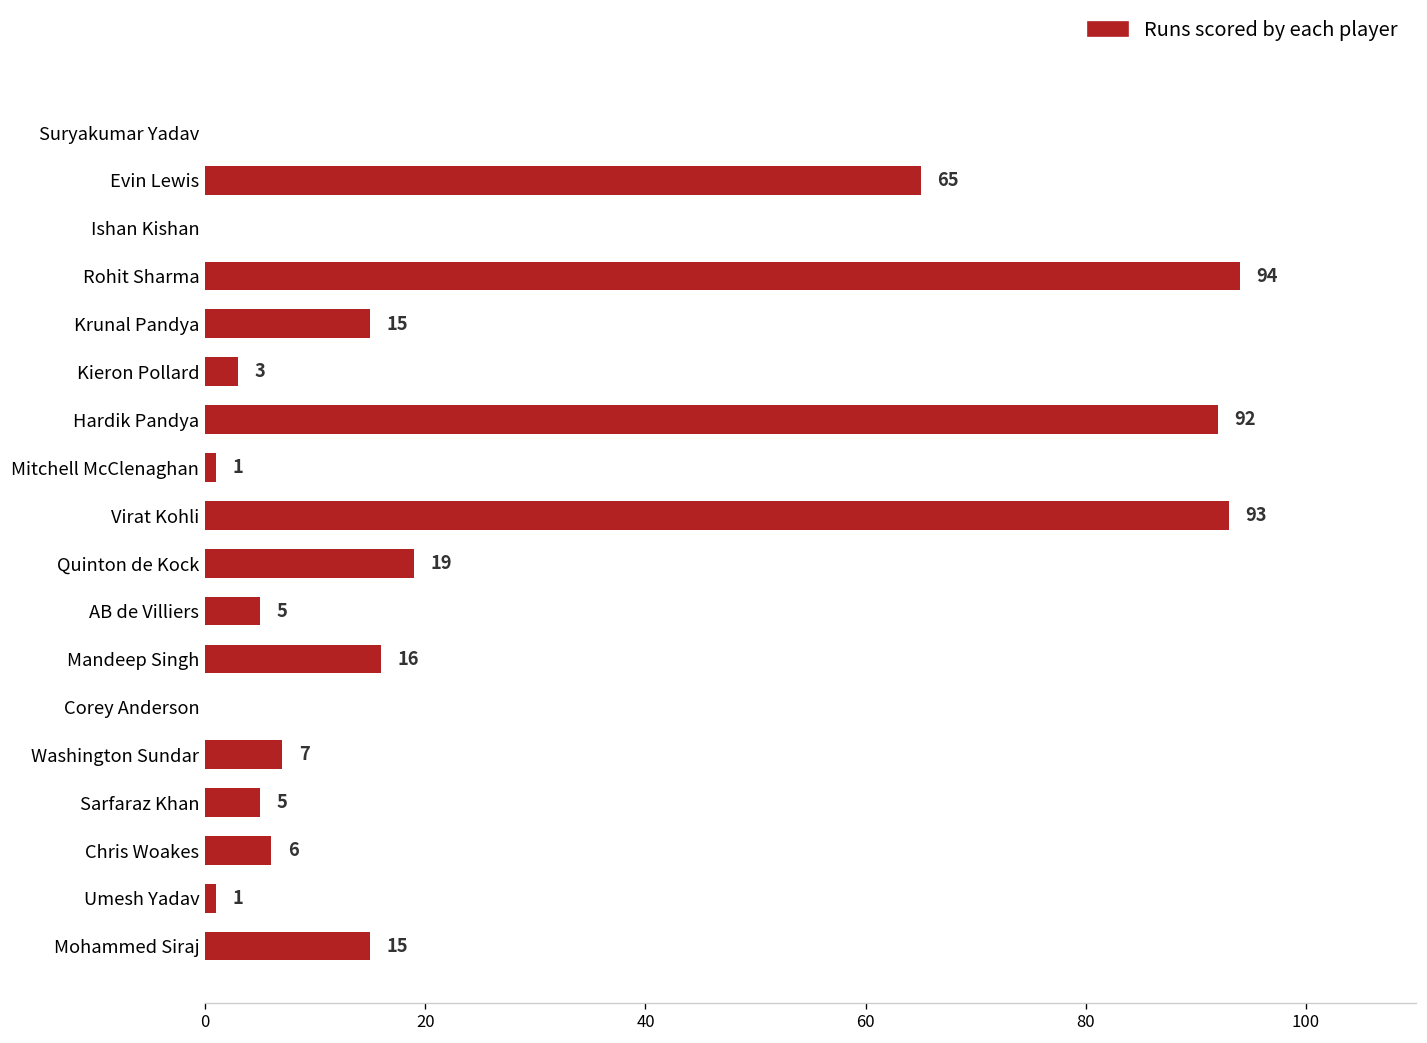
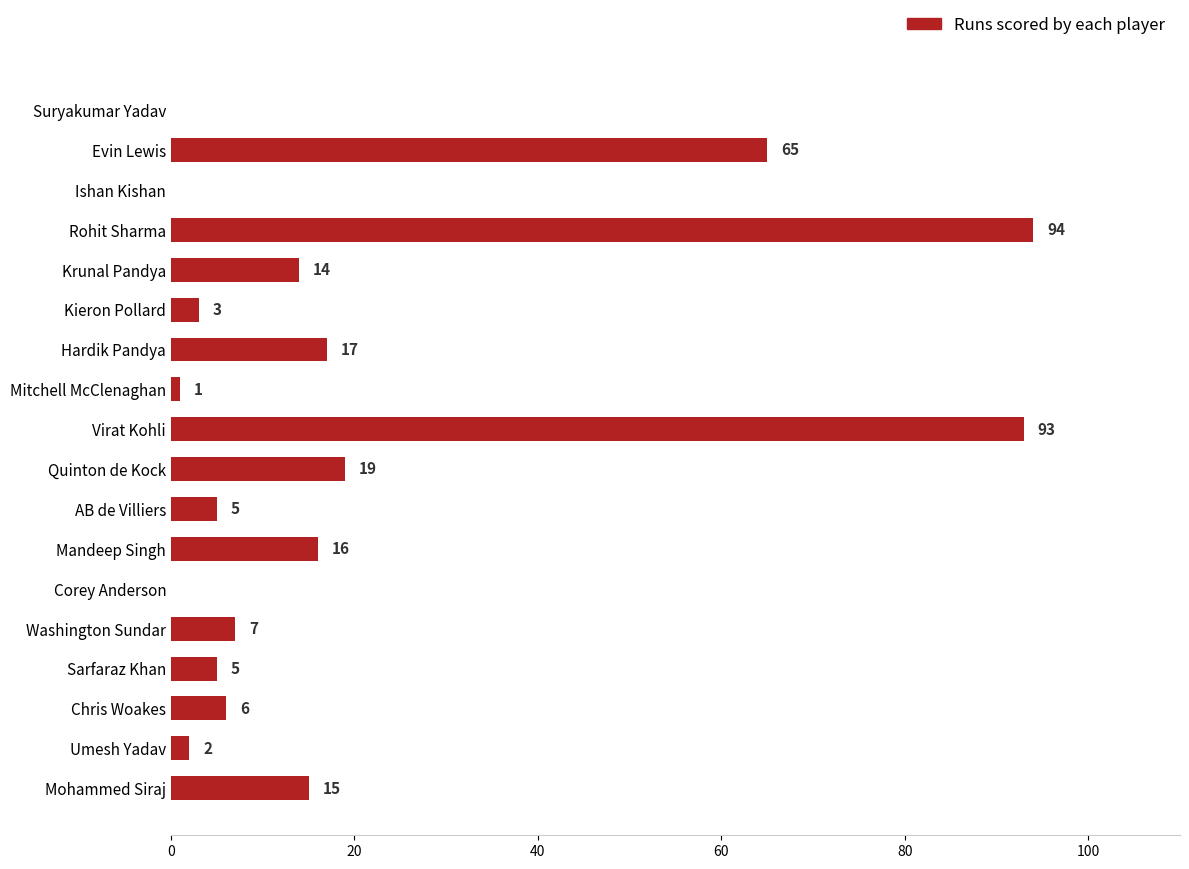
Krunal Pandya: 15 -> 14
Hardik Pandya: 92 -> 17
Umesh Yadav: 1 -> 2
